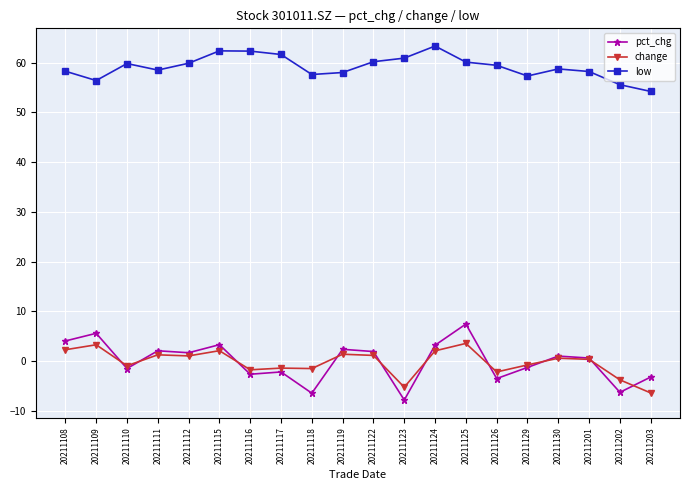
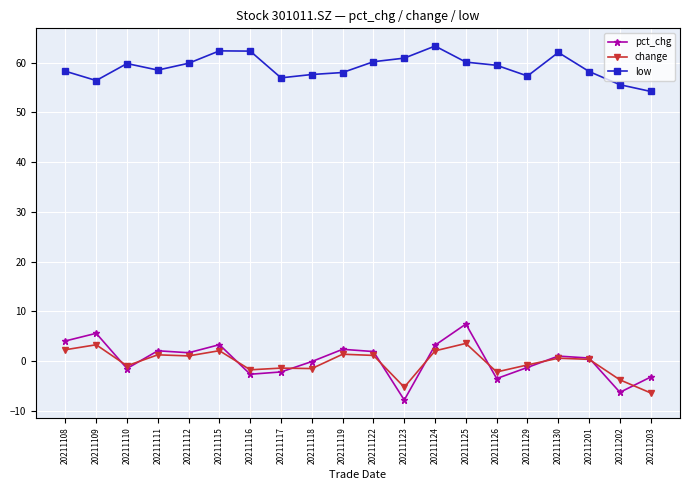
low, 20211117: 62 -> 57
pct_chg, 20211118: -6 -> 0
low, 20211130: 59 -> 62
